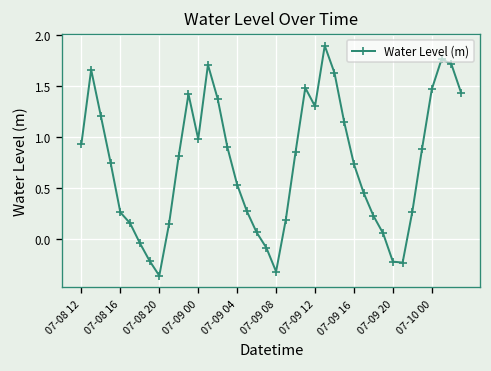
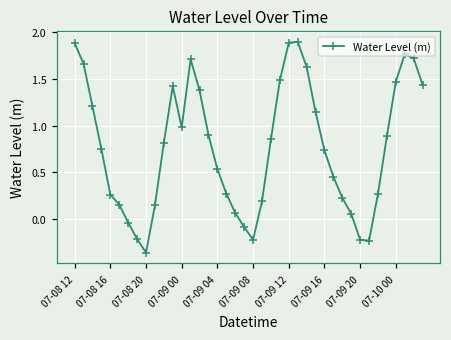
07-08 12: 0.9 -> 1.9
07-09 08: -0.3 -> -0.2
07-09 12: 1.3 -> 1.9
